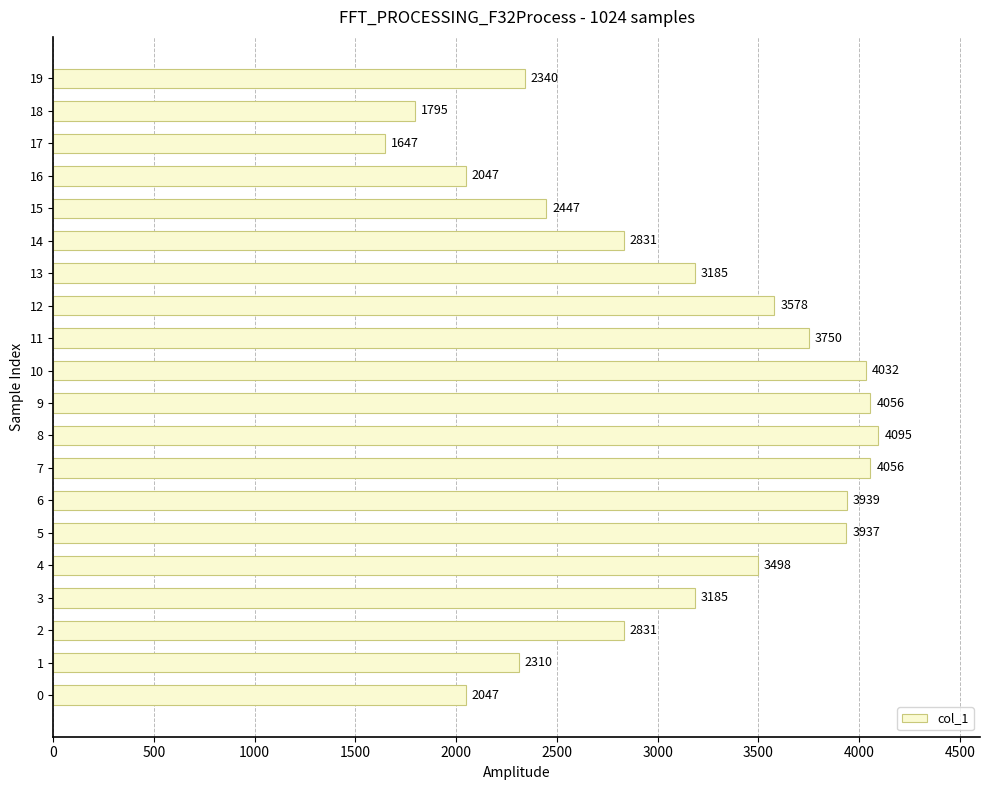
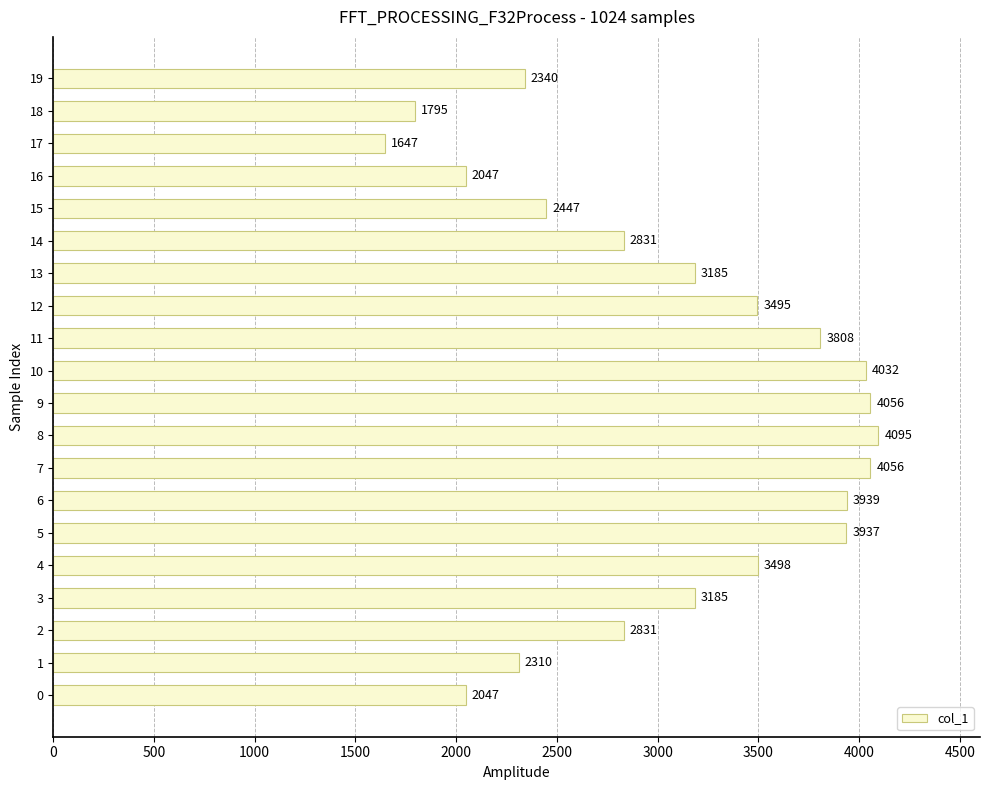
12: 3578 -> 3495
11: 3750 -> 3808
